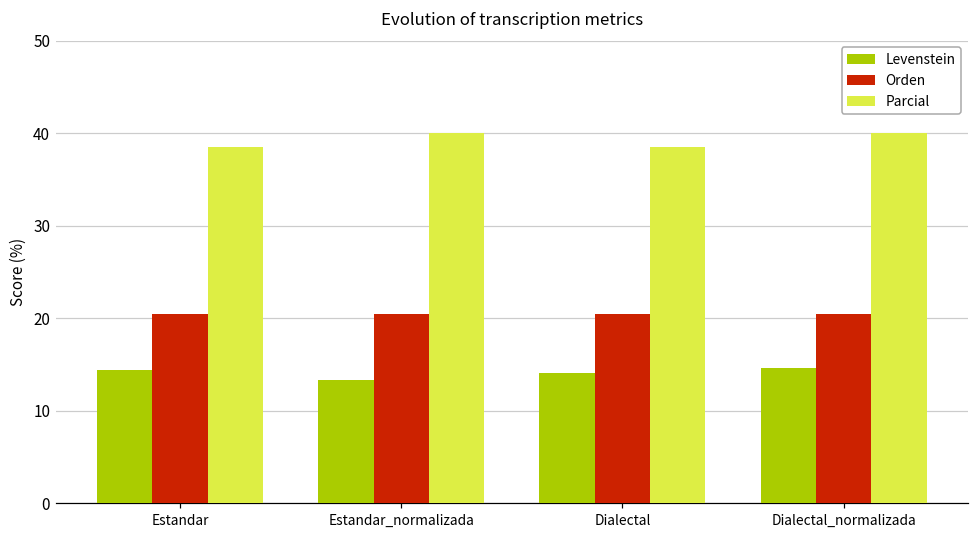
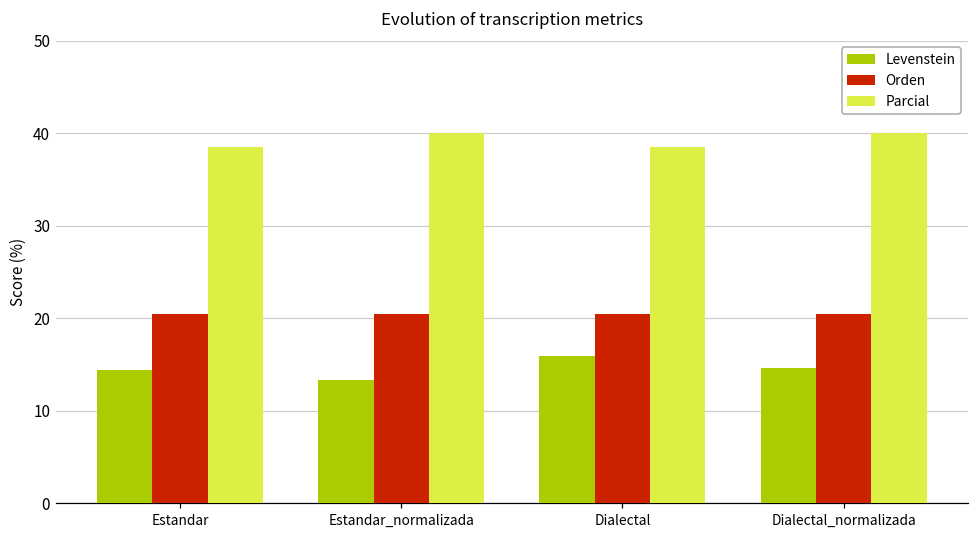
Levenstein, Dialectal: 14 -> 16
